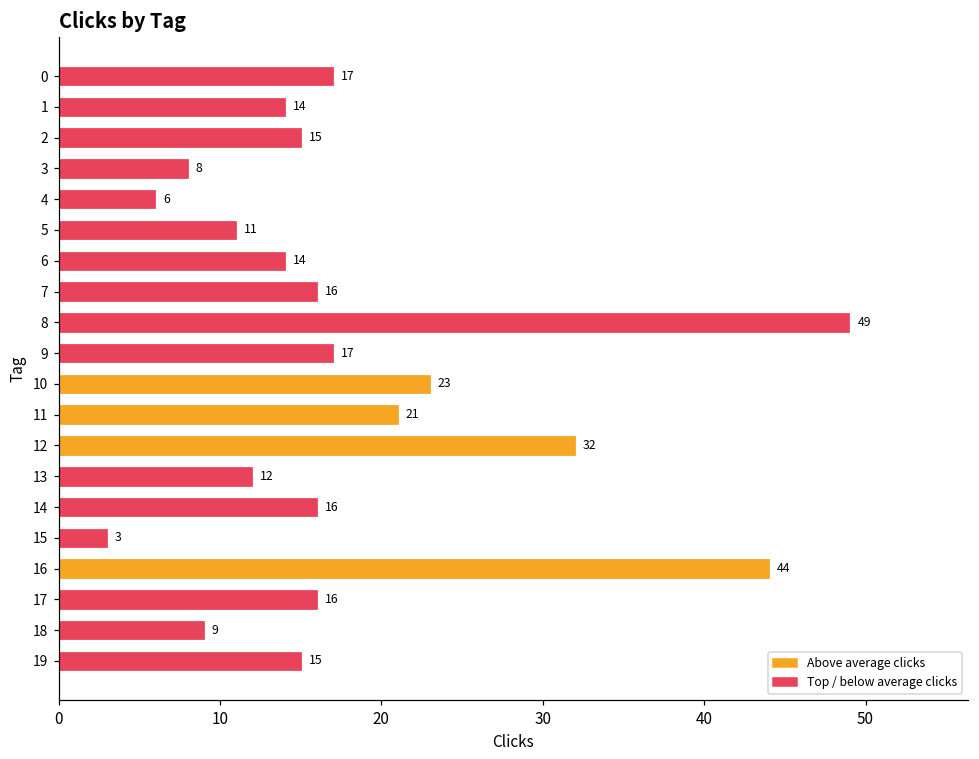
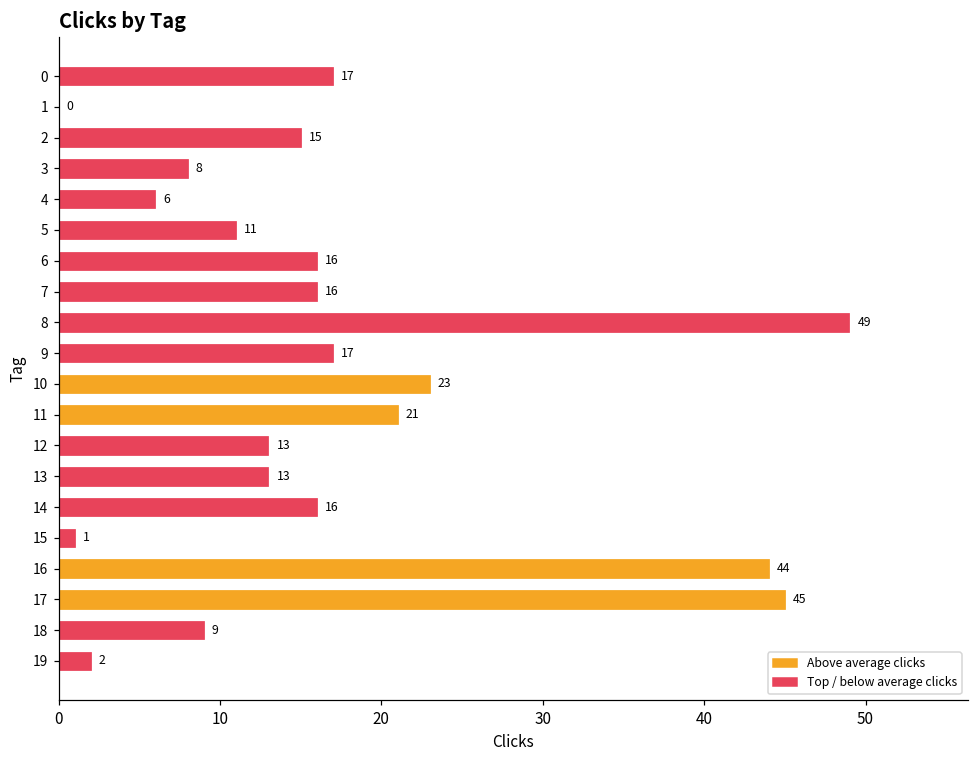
1: 14 -> 0
6: 14 -> 16
12: 32 -> 13
13: 12 -> 13
15: 3 -> 1
17: 16 -> 45
19: 15 -> 2
